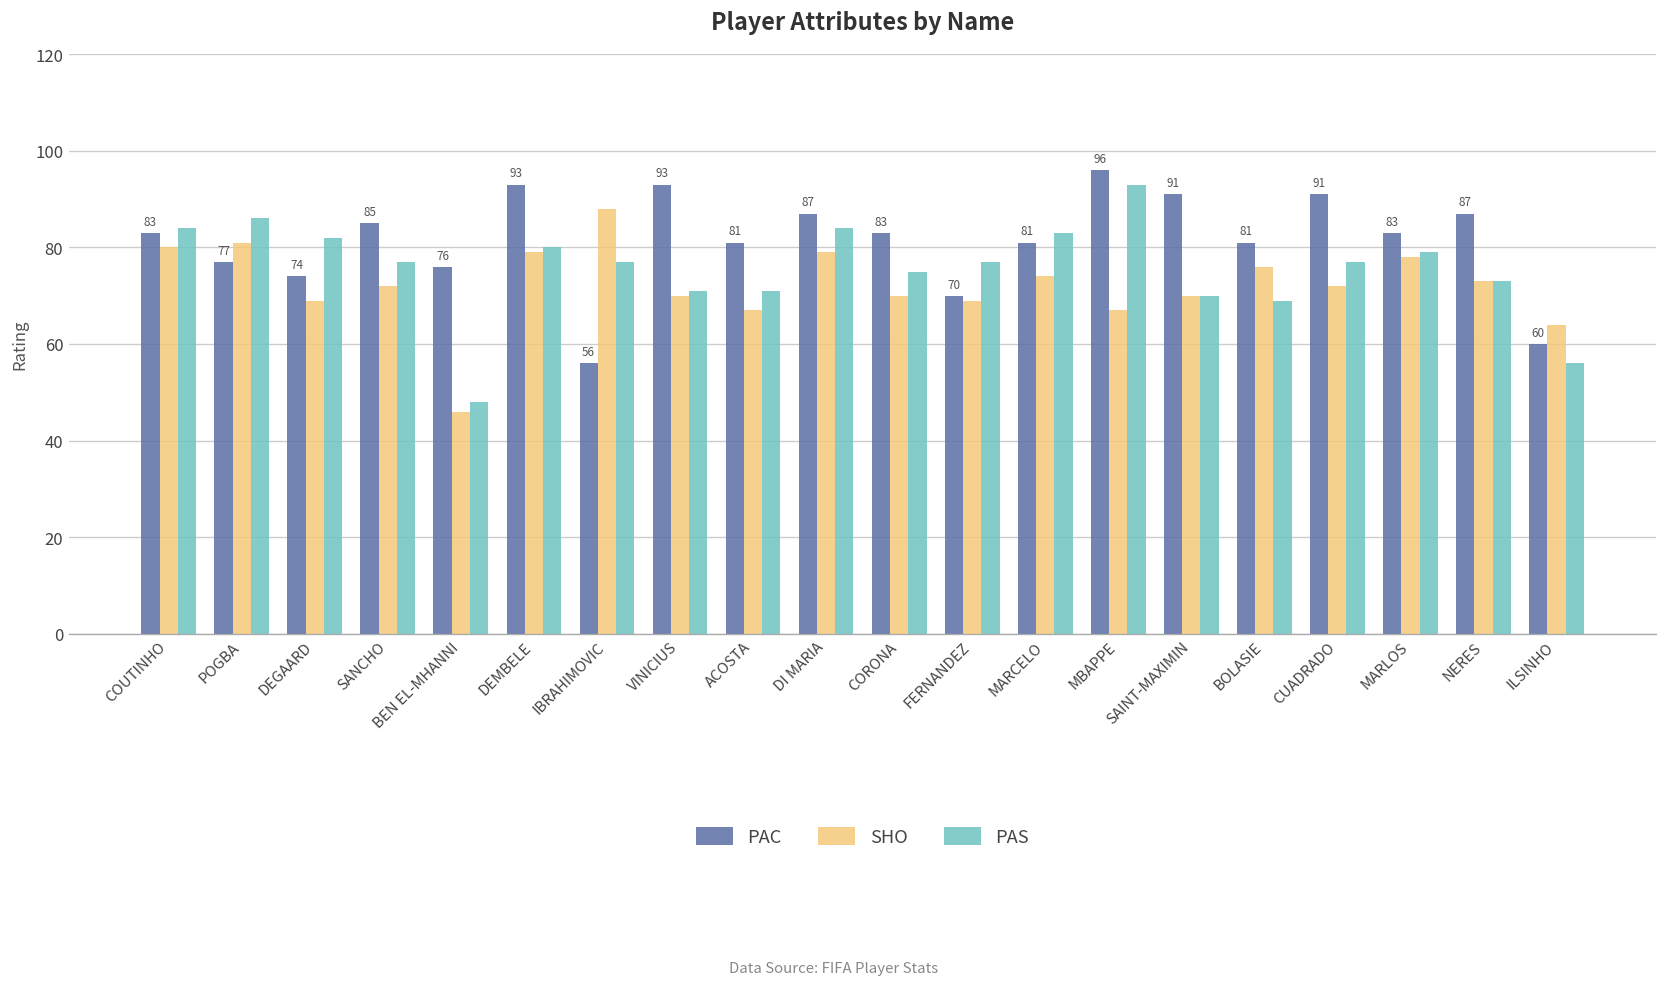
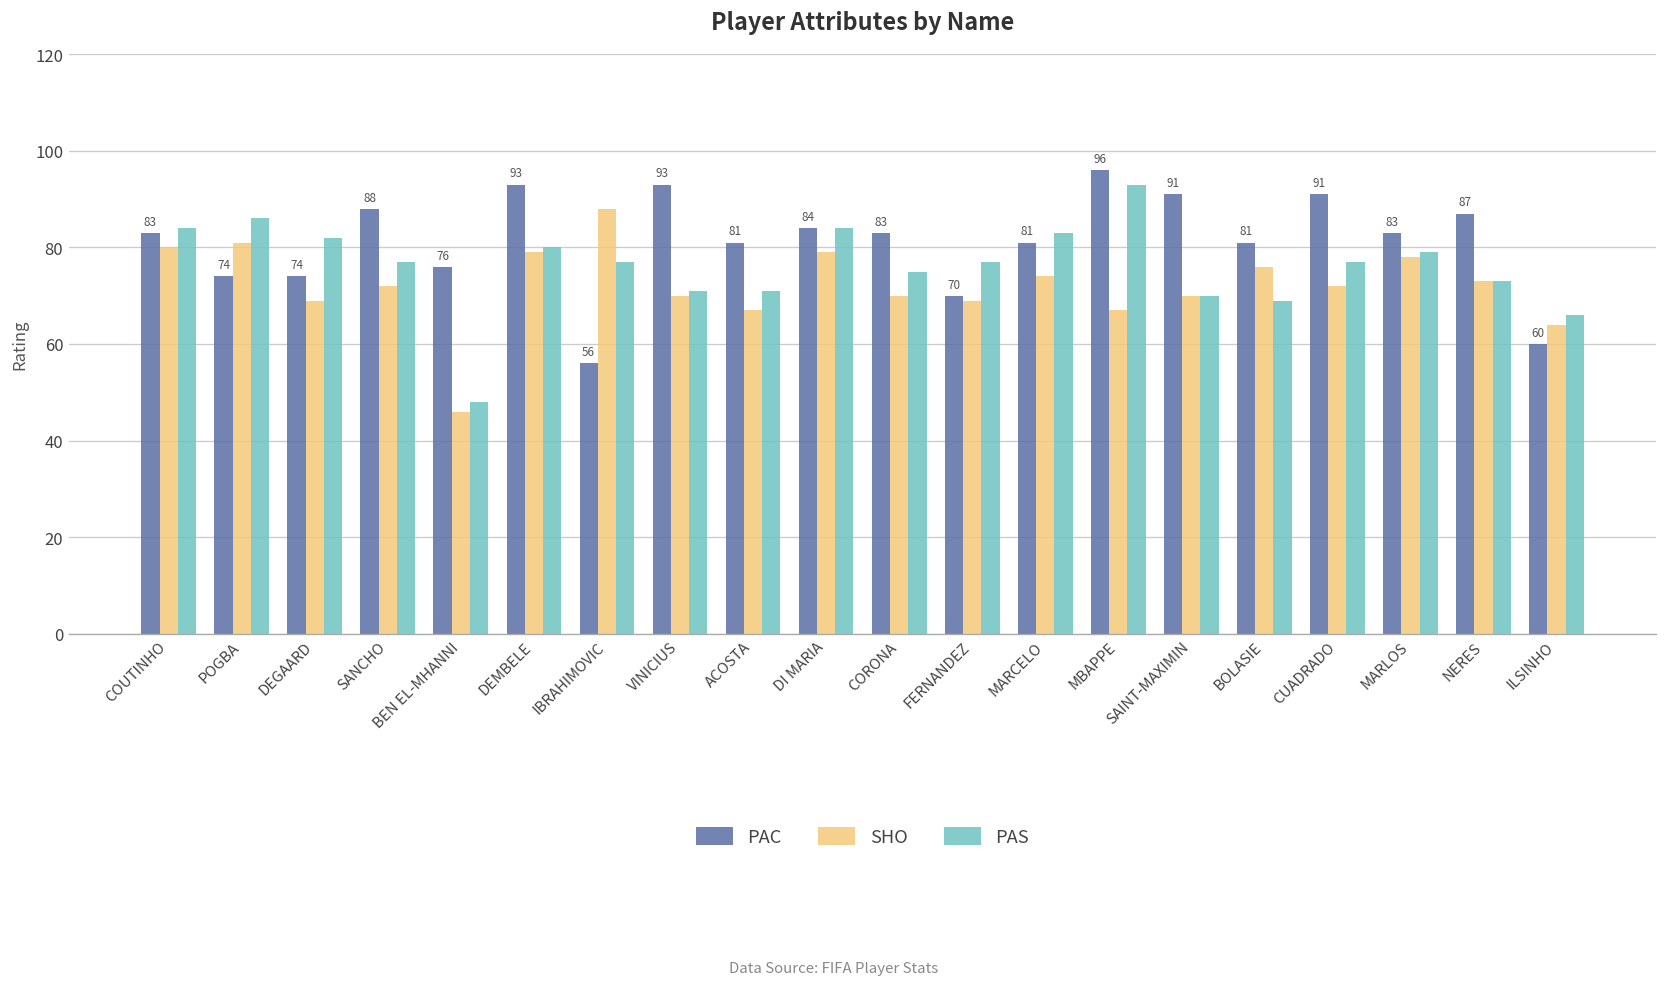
PAC, POGBA: 77 -> 74
PAC, SANCHO: 85 -> 88
PAC, DI MARIA: 87 -> 84
PAS, ILSINHO: 56 -> 66
